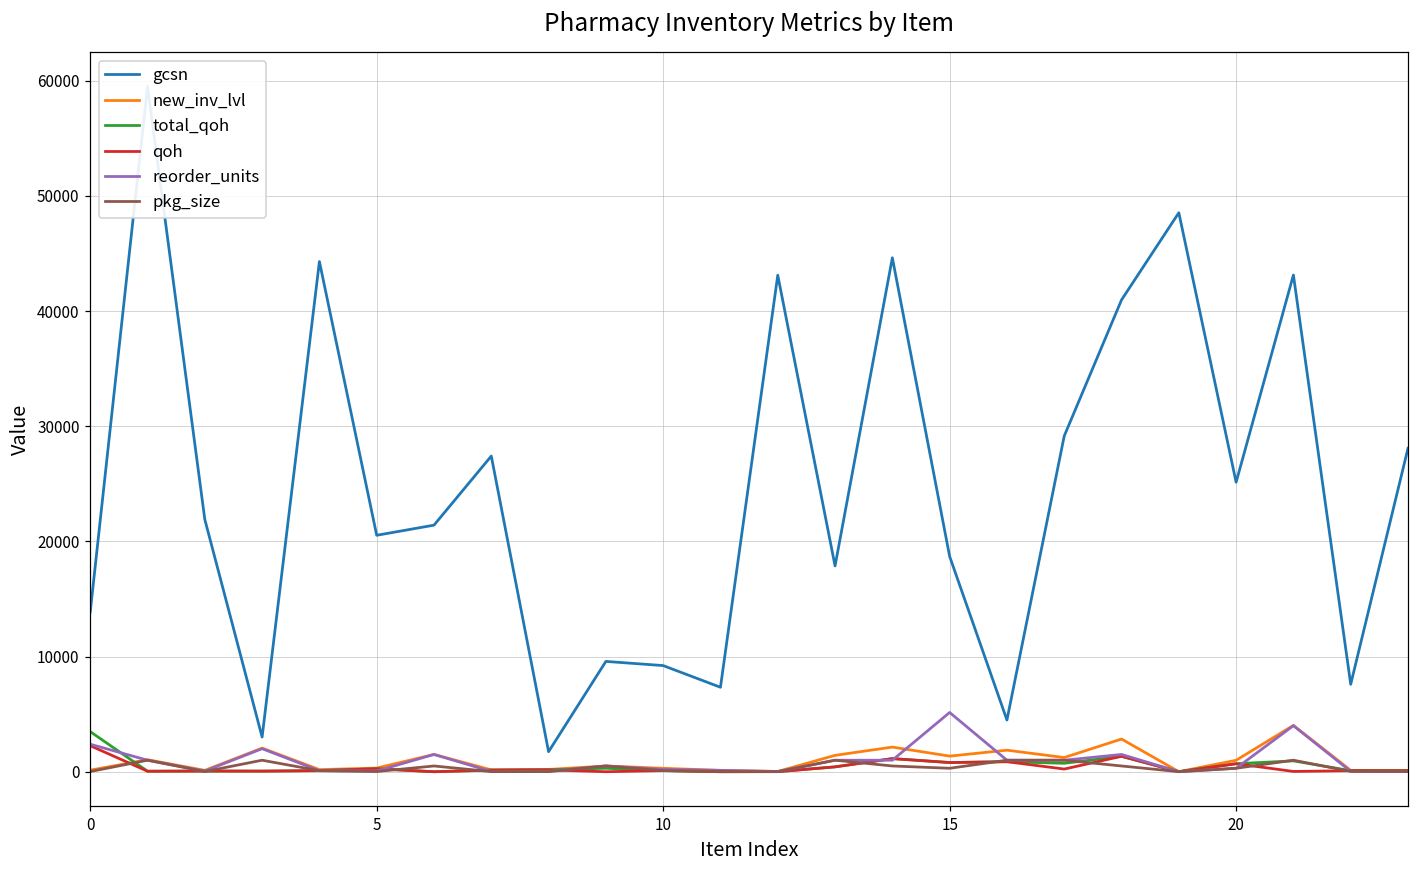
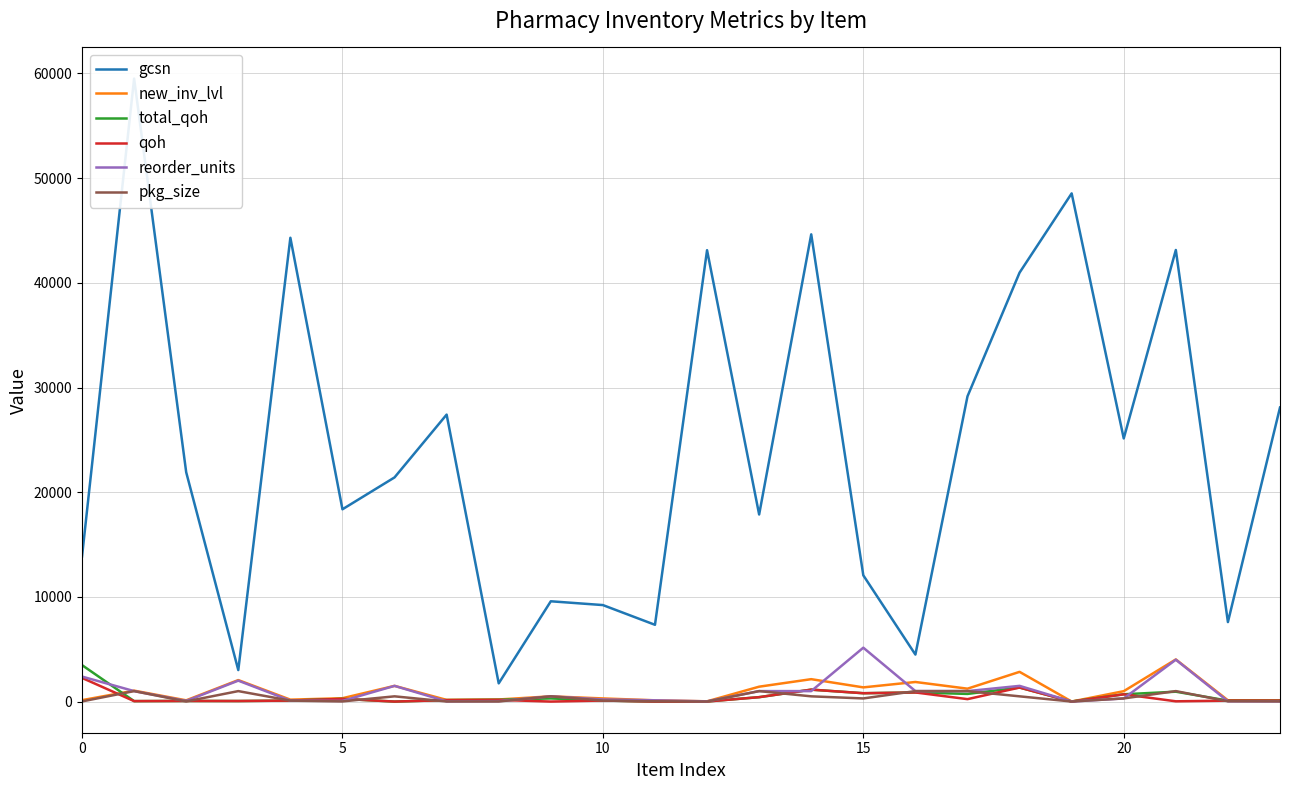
gcsn, 5: 20500 -> 18400
gcsn, 15: 18700 -> 12100
